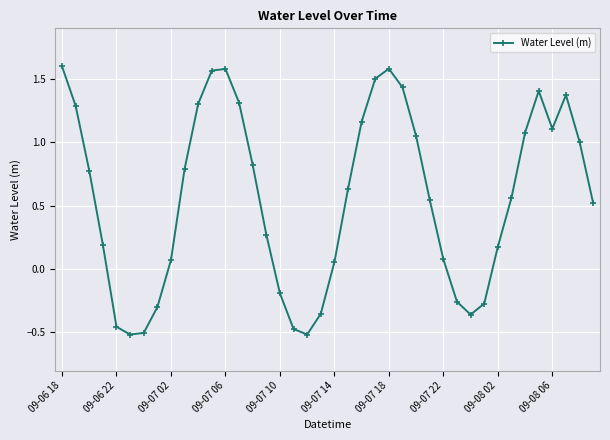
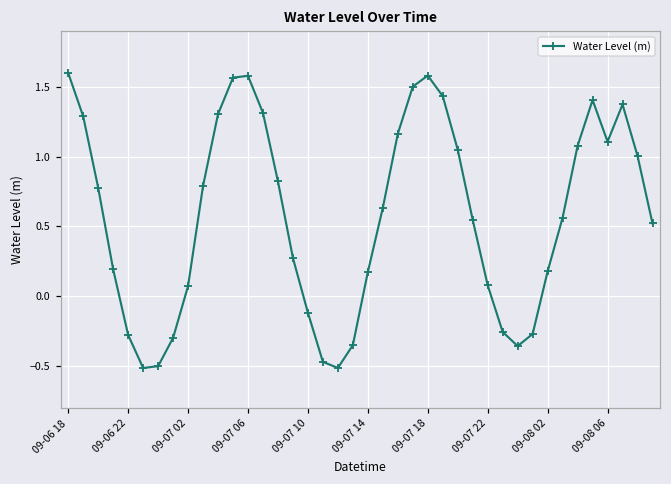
09-06 22: -0.45 -> -0.28
09-07 10: -0.19 -> -0.12
09-07 14: 0.06 -> 0.17
